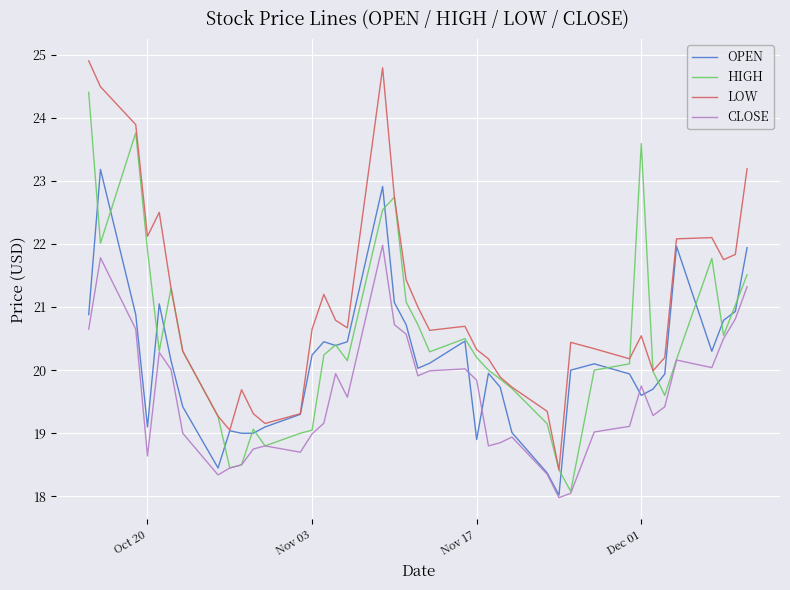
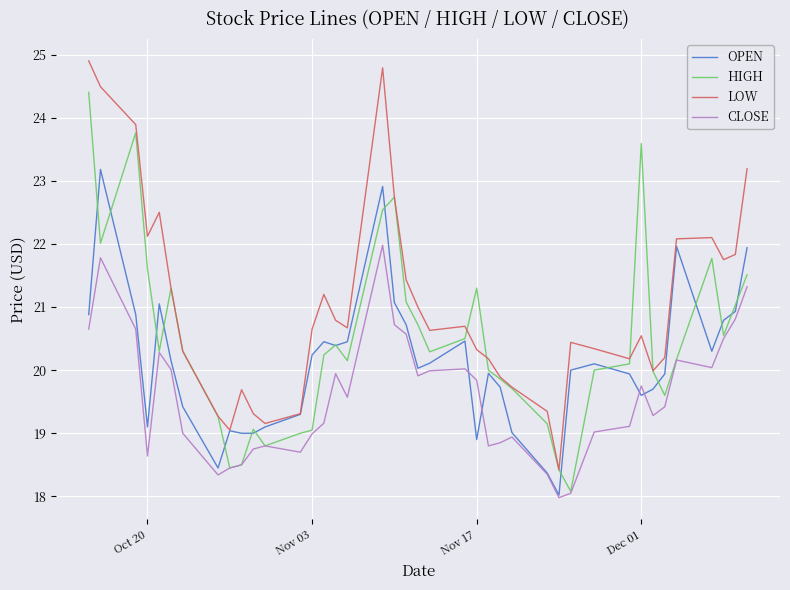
HIGH, Oct 20: 21.9 -> 21.6
HIGH, Nov 17: 20.2 -> 21.3
